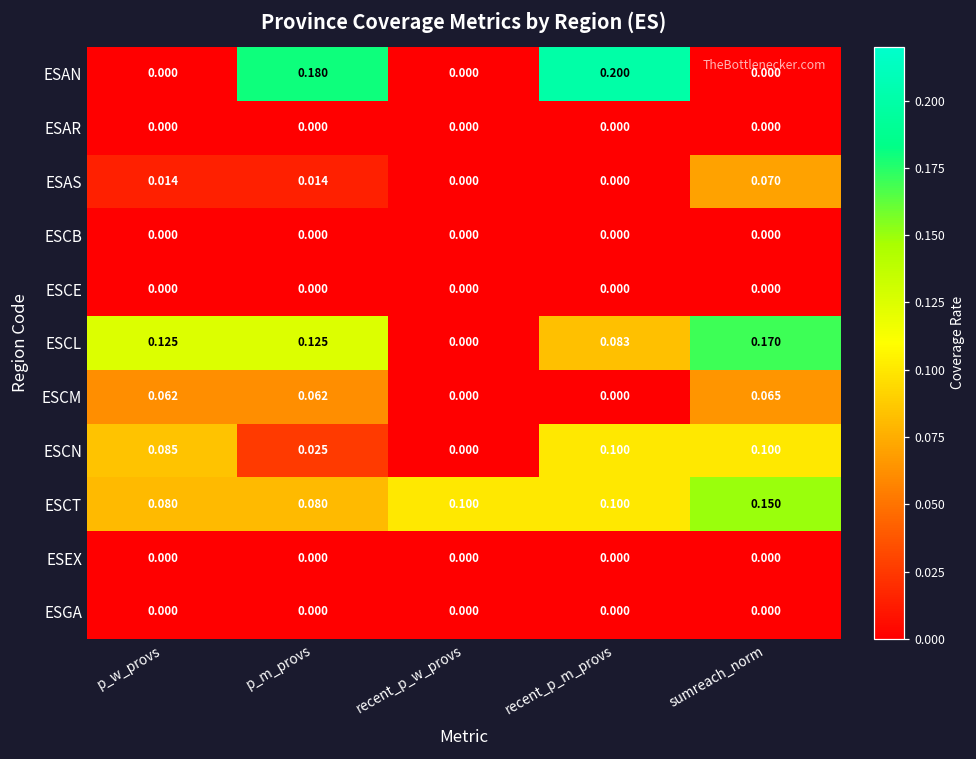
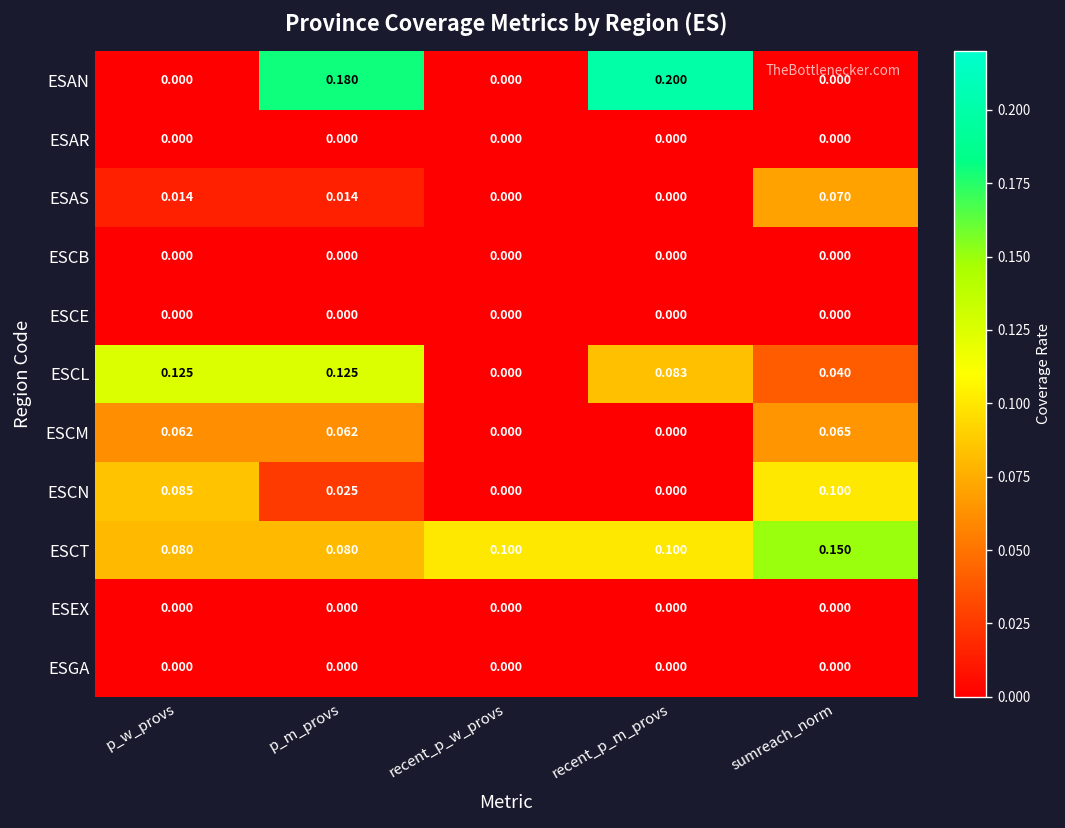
ESCL, sumreach_norm: 0.170 -> 0.040
ESCN, recent_p_m_provs: 0.100 -> 0.000
